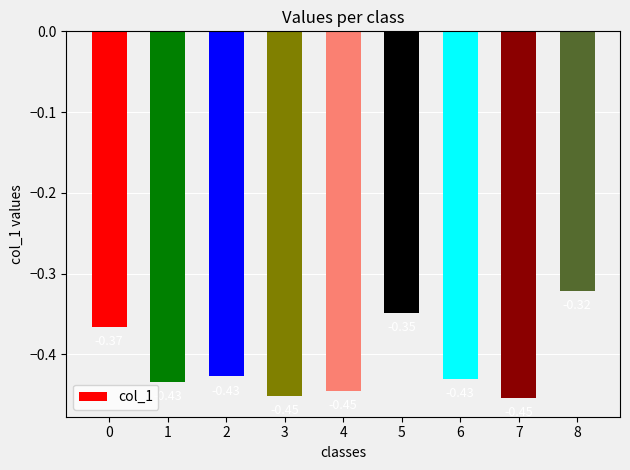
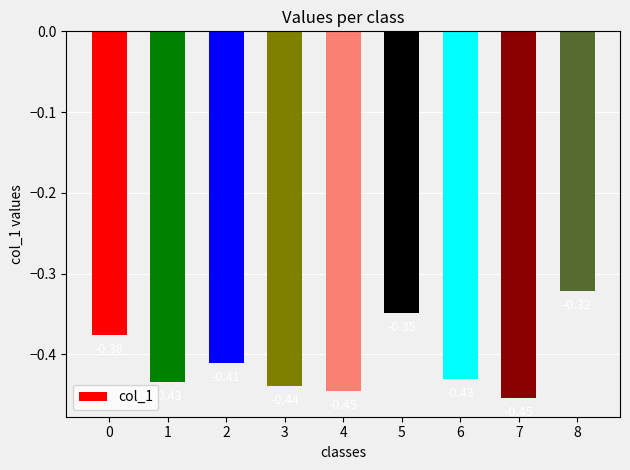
0: -0.37 -> -0.38
2: -0.43 -> -0.41
3: -0.45 -> -0.44
